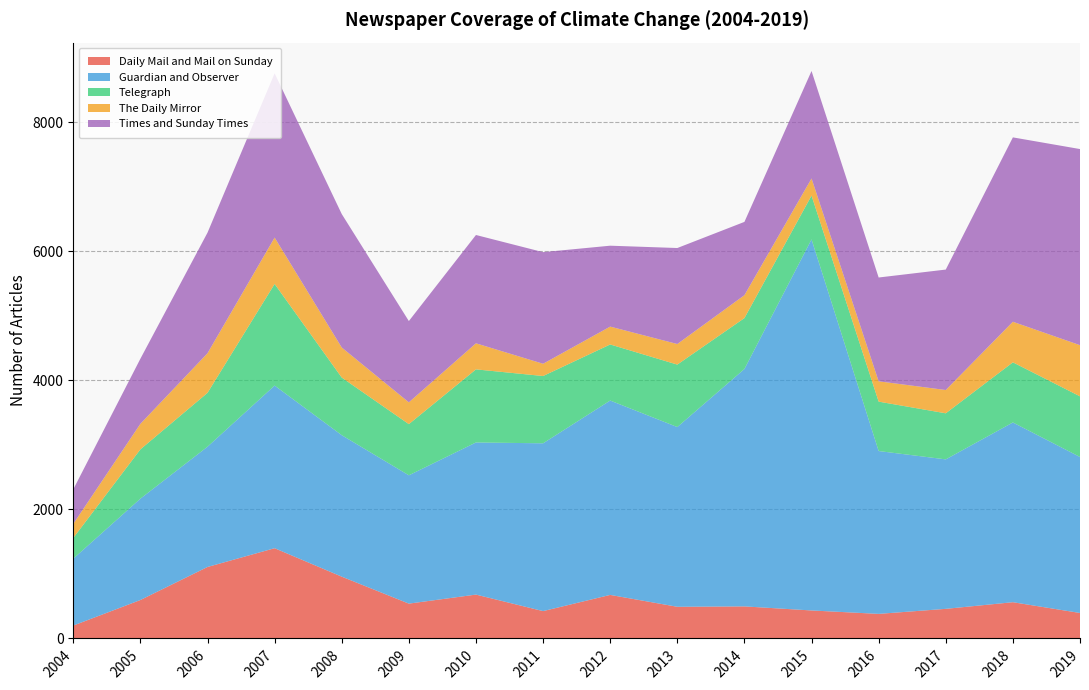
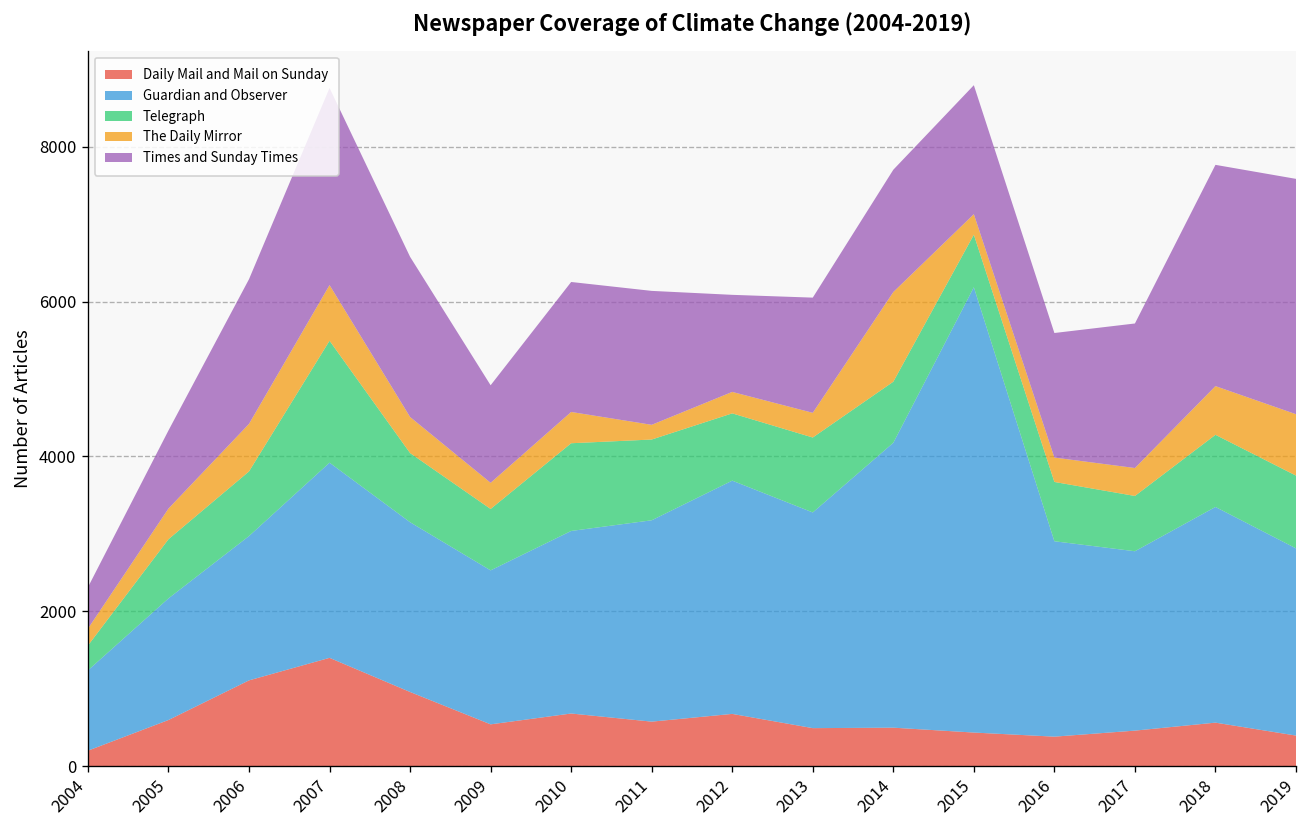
Daily Mail and Mail on Sunday, 2011: 400 -> 600
The Daily Mirror, 2014: 400 -> 1200
Times and Sunday Times, 2014: 1100 -> 1600
